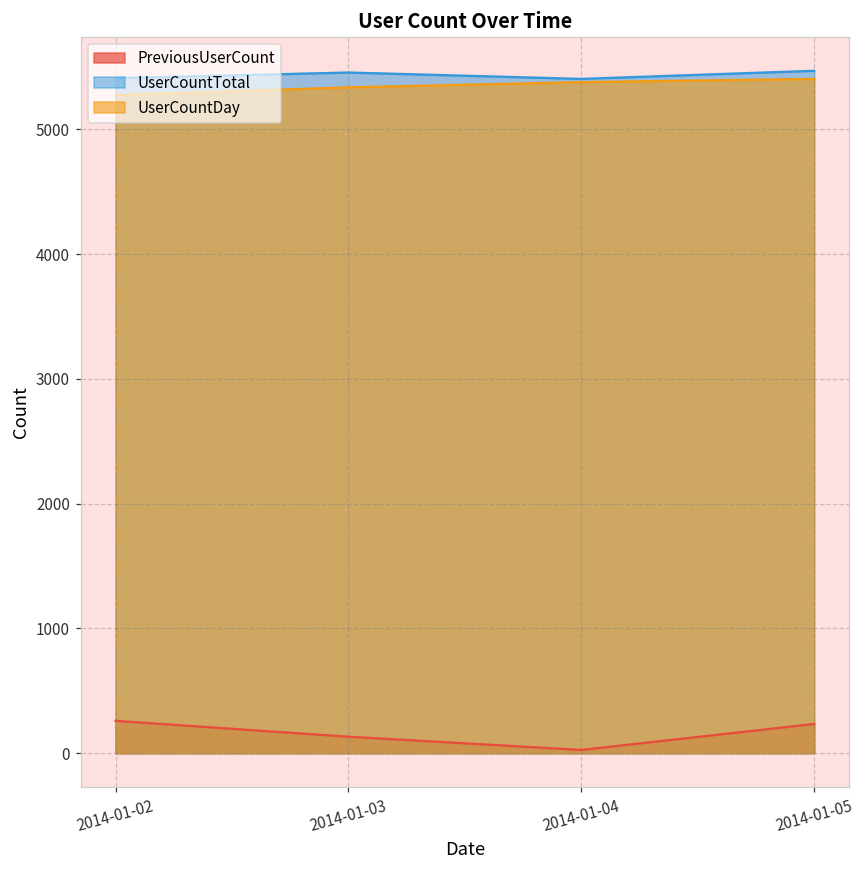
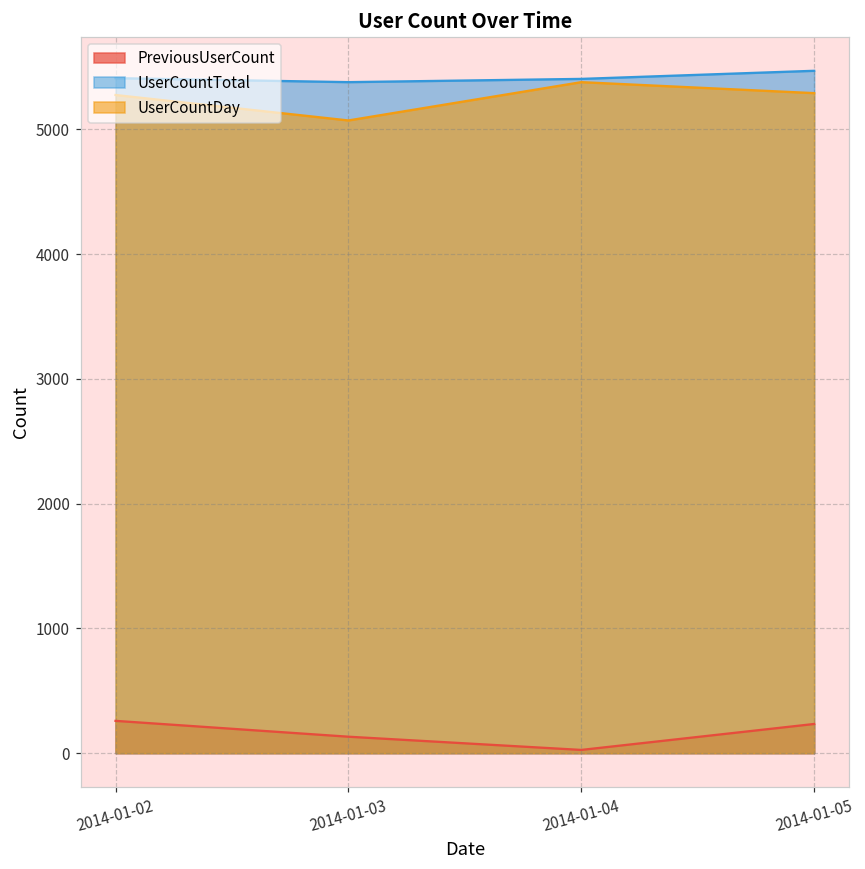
UserCountTotal, 2014-01-03: 5460 -> 5380
UserCountDay, 2014-01-03: 5340 -> 5070
UserCountDay, 2014-01-05: 5400 -> 5290
